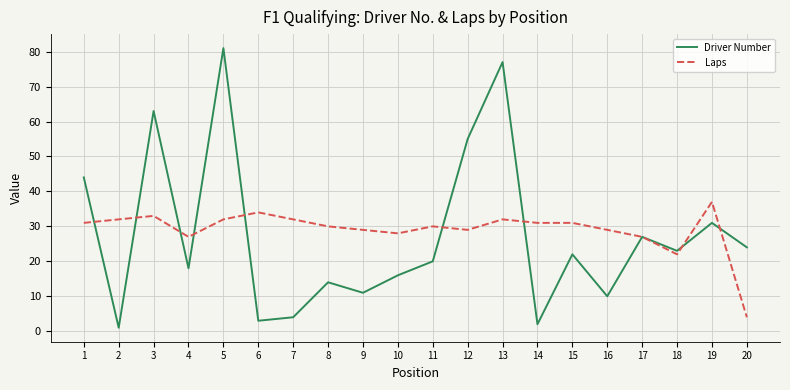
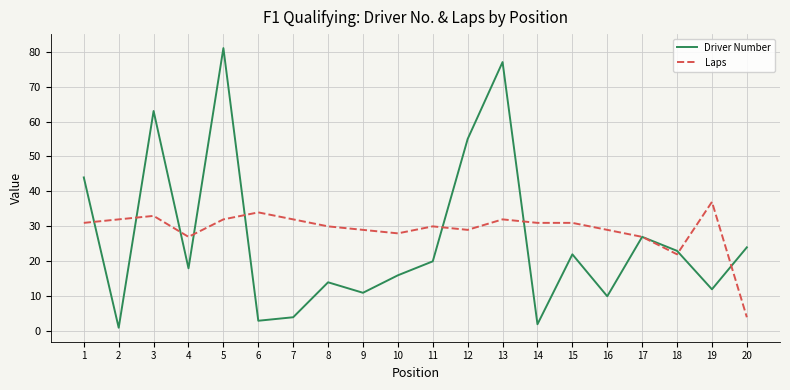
Driver Number, 19: 31 -> 12
